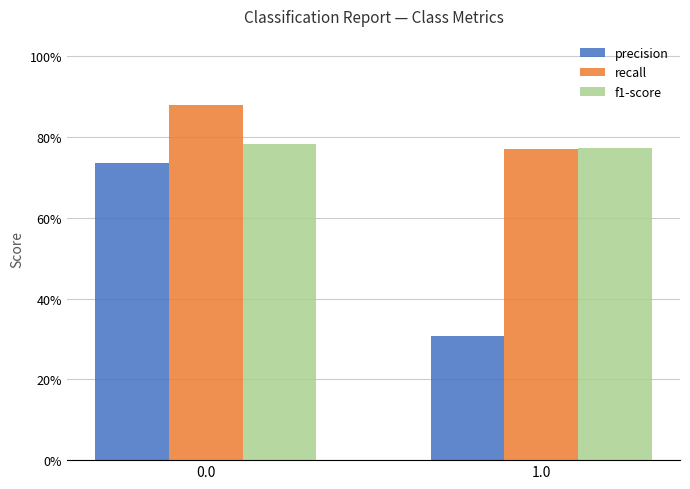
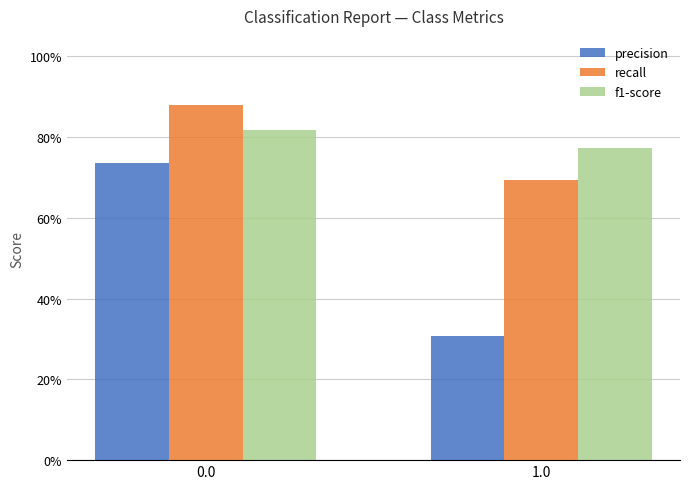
f1-score, 0.0: 78% -> 82%
recall, 1.0: 77% -> 69%
